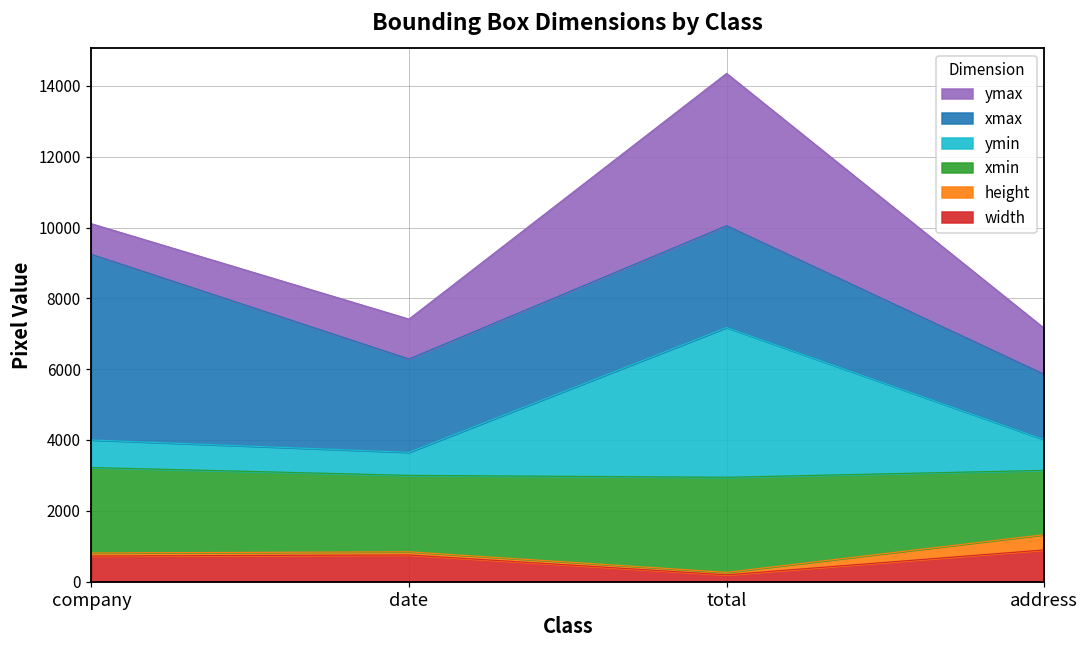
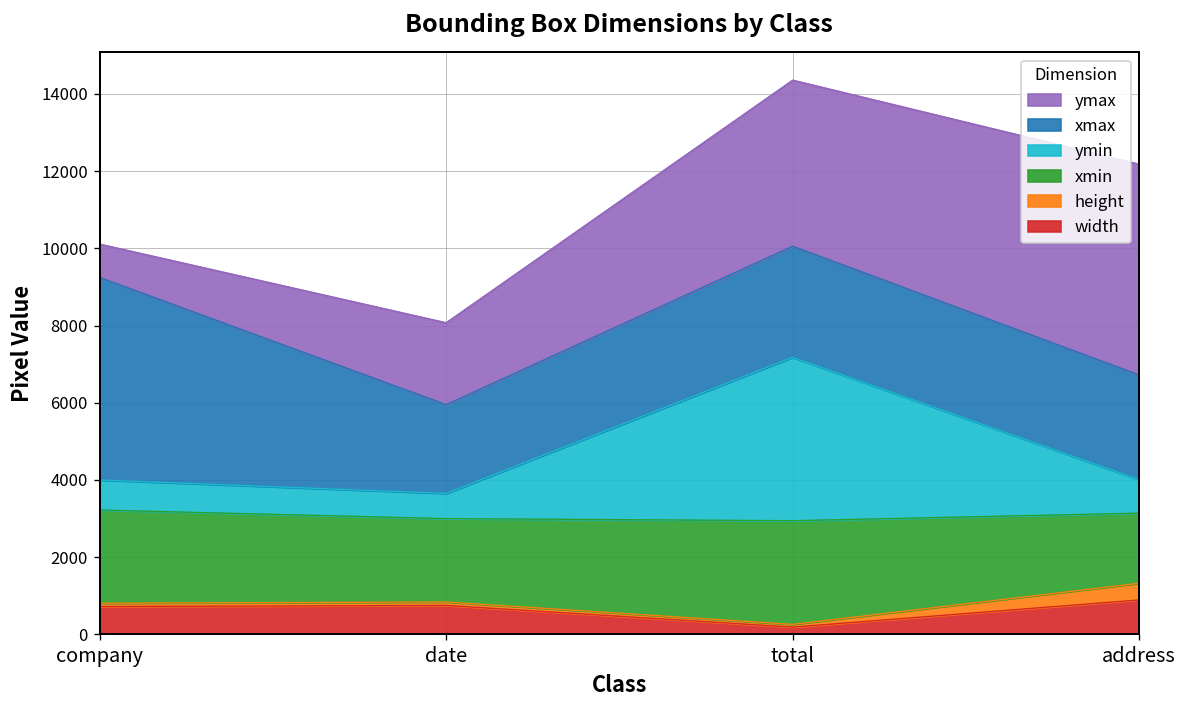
xmax, date: 2600 -> 2300
ymax, date: 1100 -> 2100
xmax, address: 1800 -> 2700
ymax, address: 1300 -> 5500
